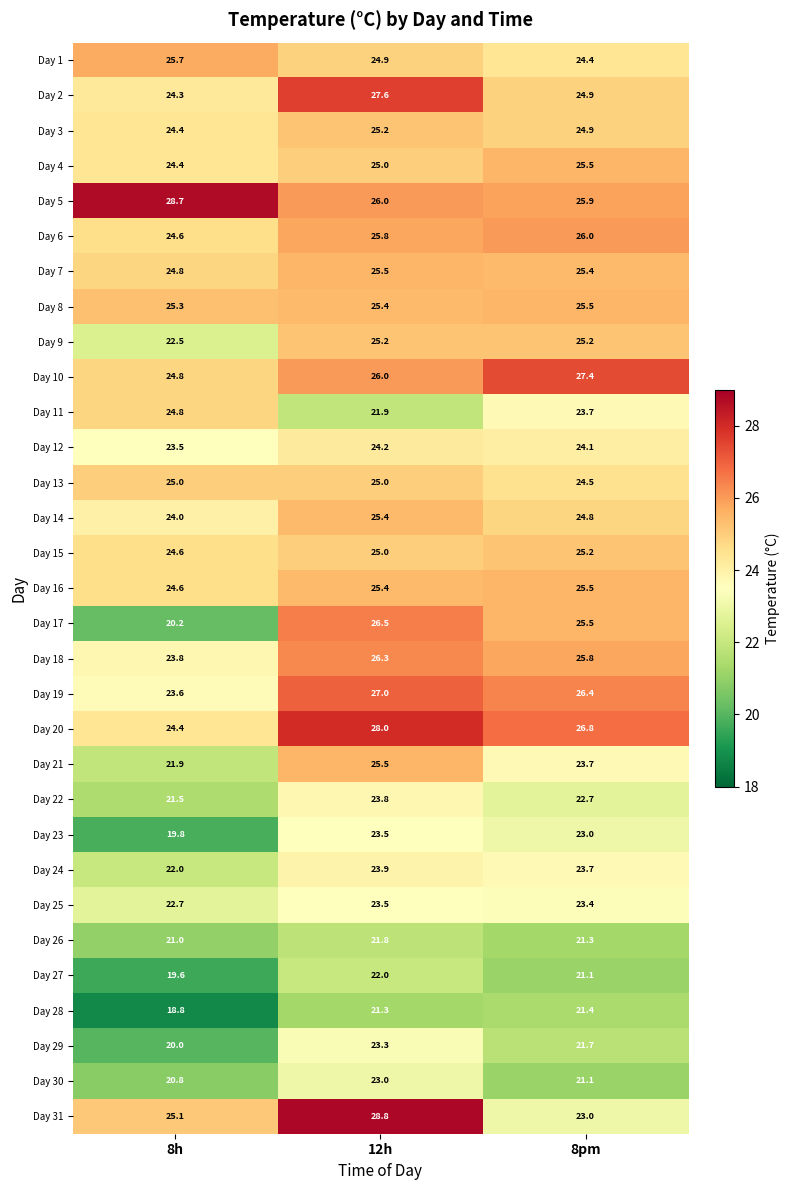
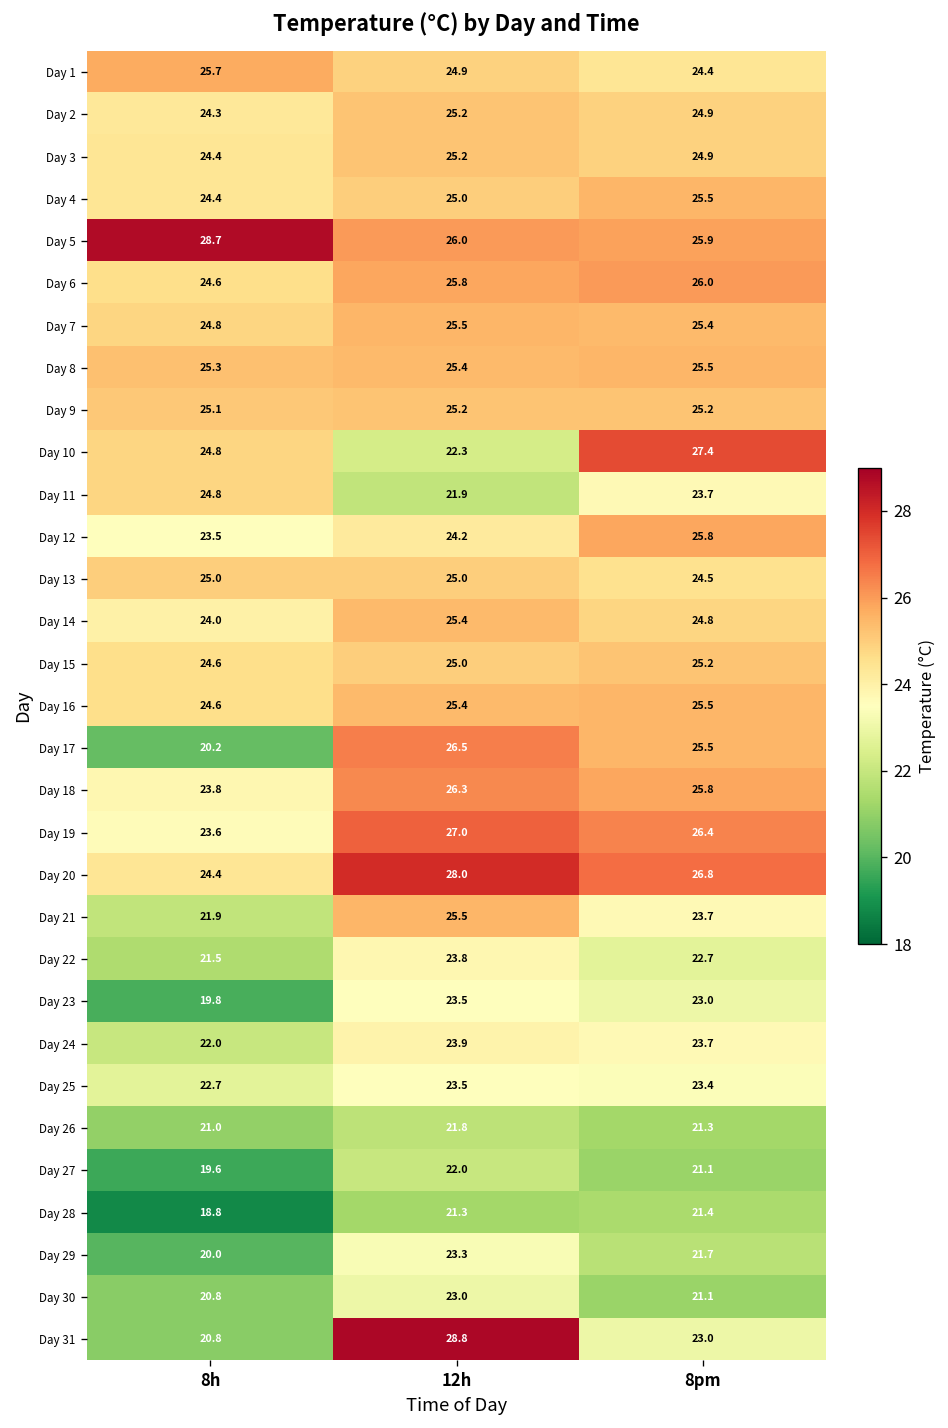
Day 2, 12h: 27.6 -> 25.2
Day 9, 8h: 22.5 -> 25.1
Day 10, 12h: 26.0 -> 22.3
Day 12, 8pm: 24.1 -> 25.8
Day 31, 8h: 25.1 -> 20.8
